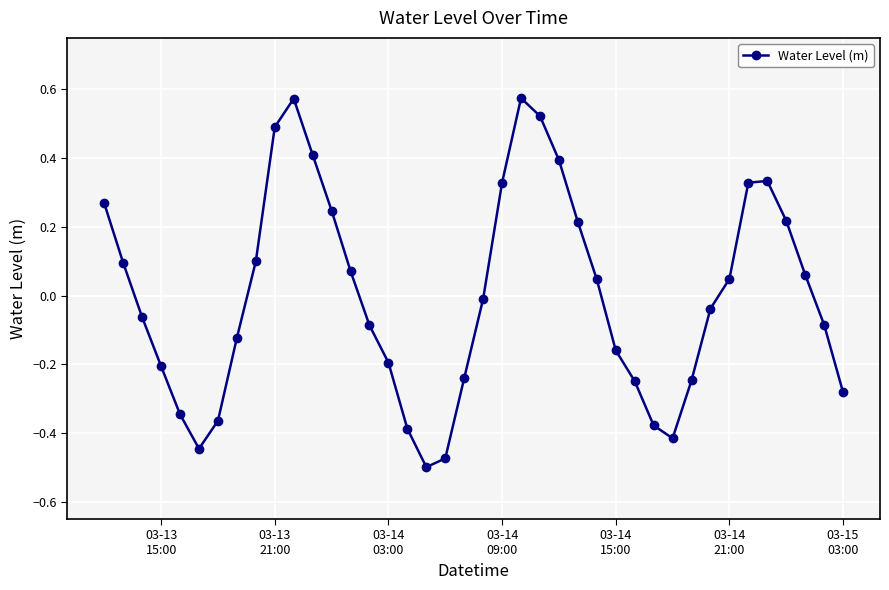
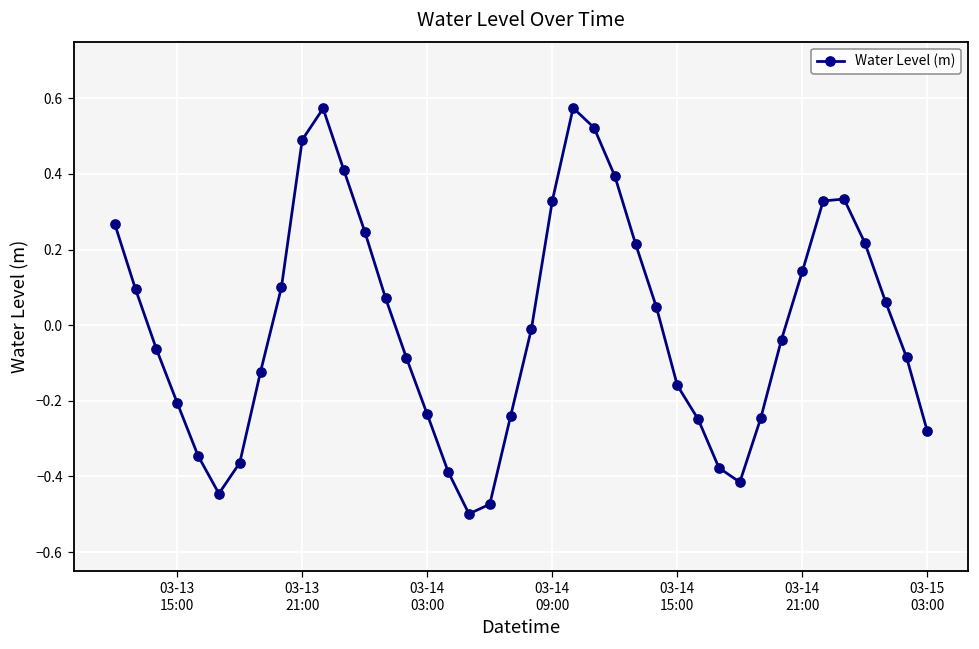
03-14 03:00: -0.19 -> -0.24
03-14 21:00: 0.05 -> 0.14
